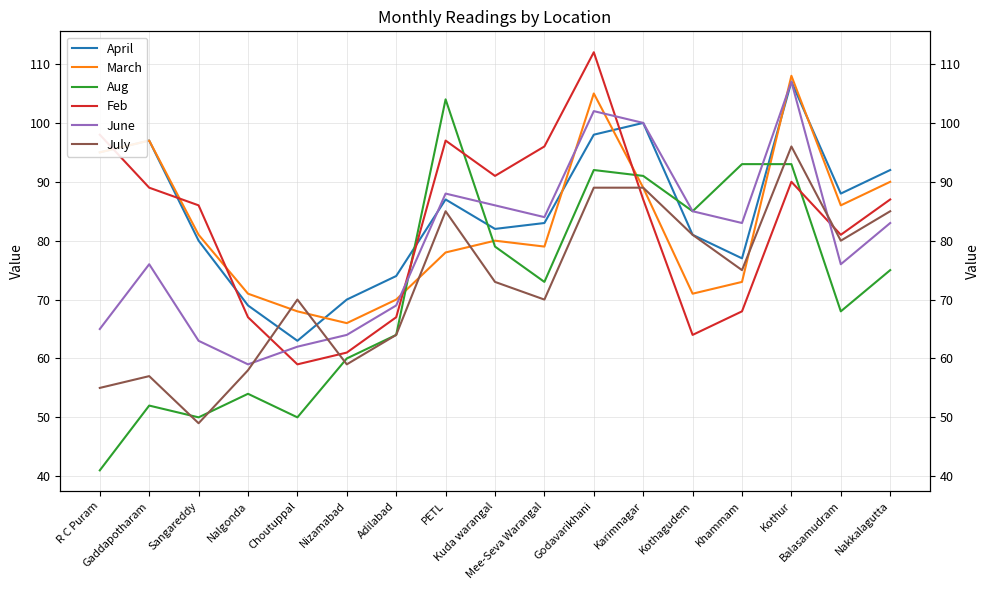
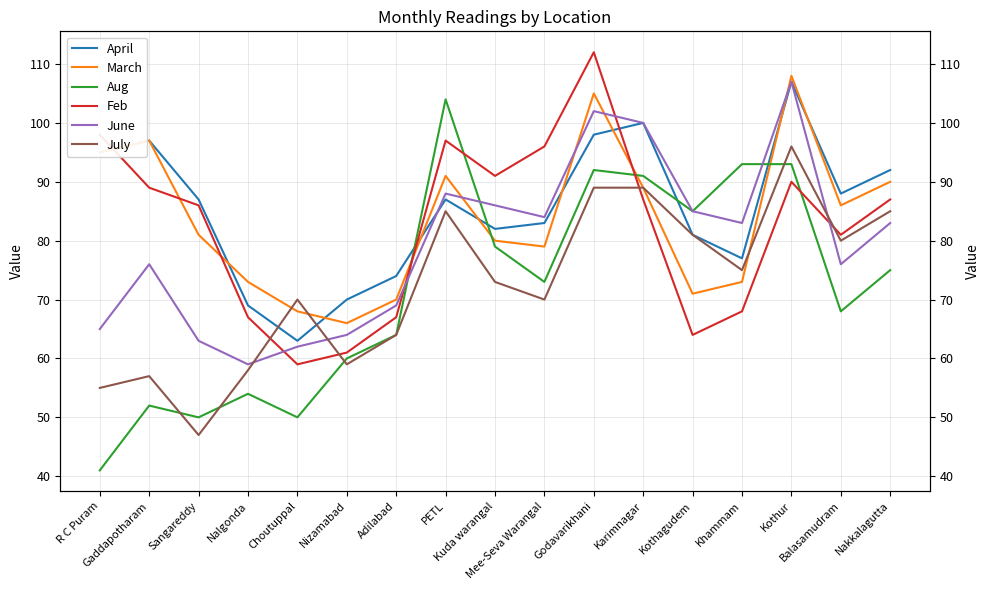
April, Sangareddy: 80 -> 87
July, Sangareddy: 49 -> 47
March, Nalgonda: 71 -> 73
March, PETL: 78 -> 91
